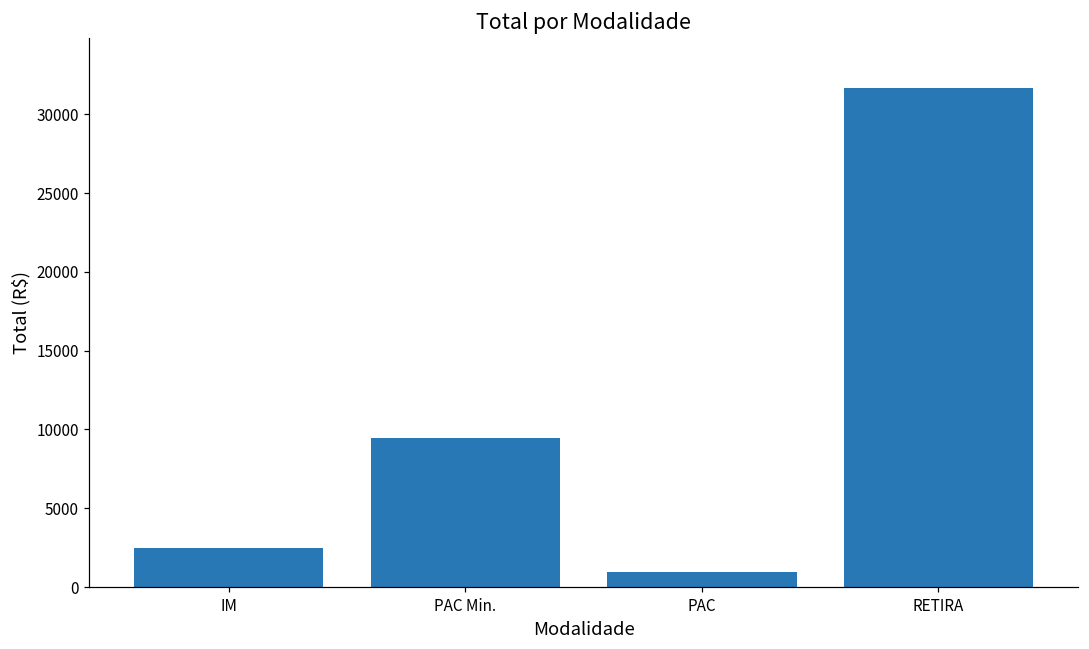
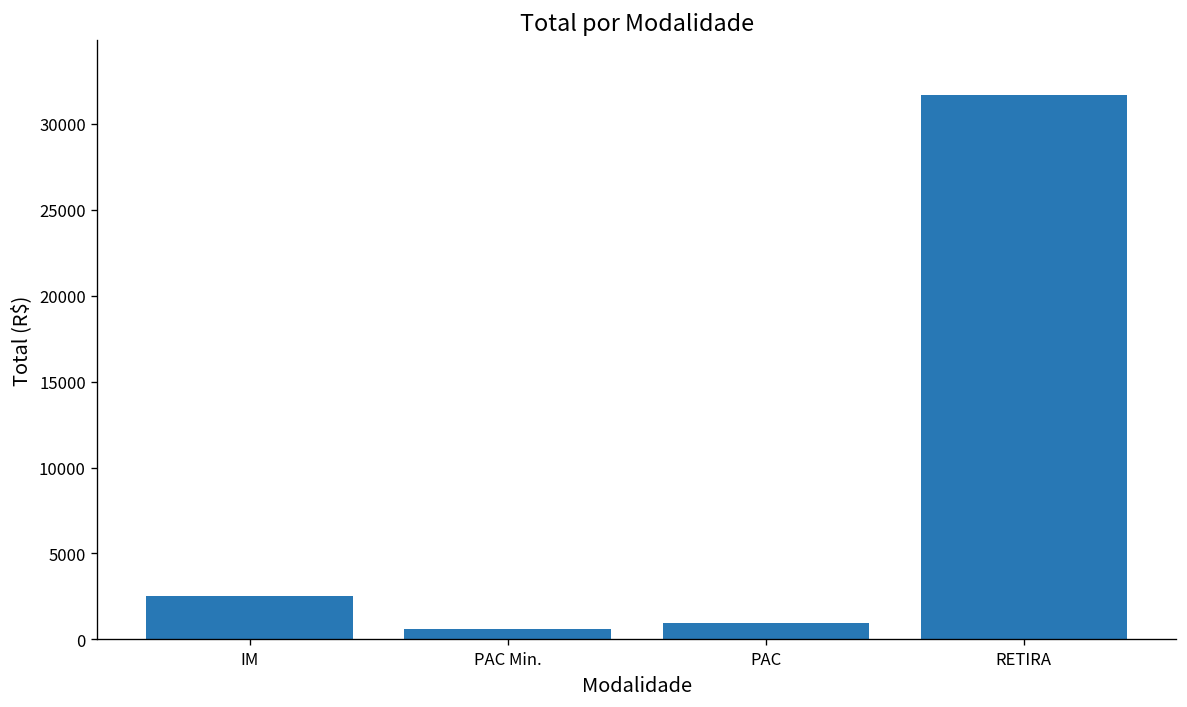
PAC Min.: 9500 -> 600
